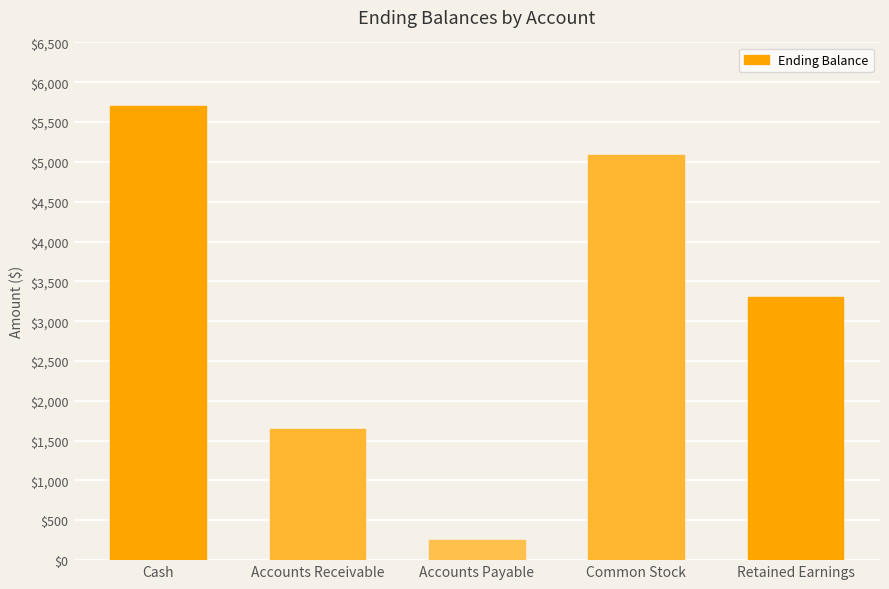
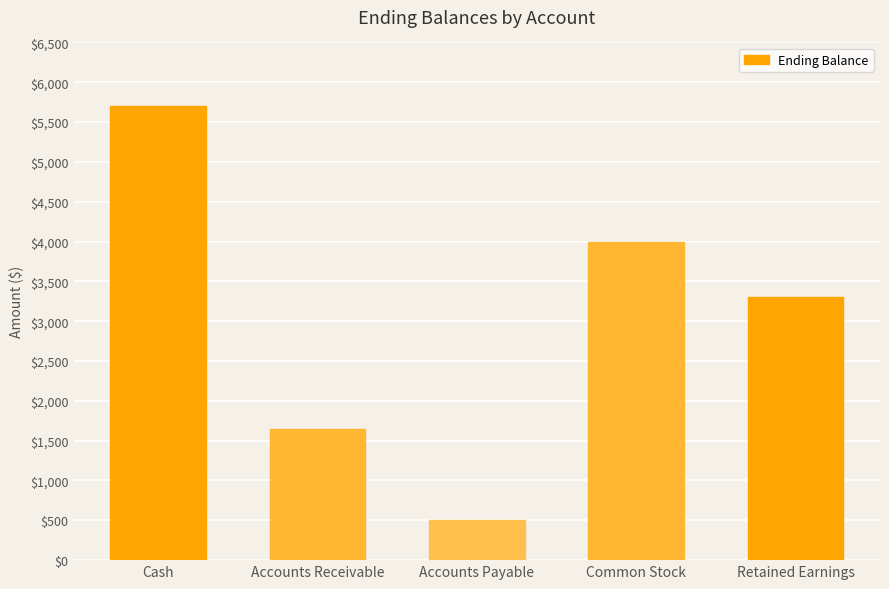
Accounts Payable: $300 -> $500
Common Stock: $5,100 -> $4,000
